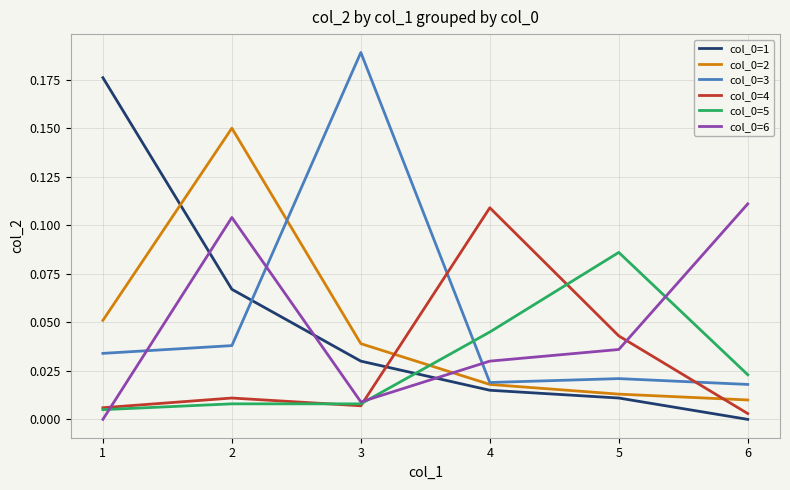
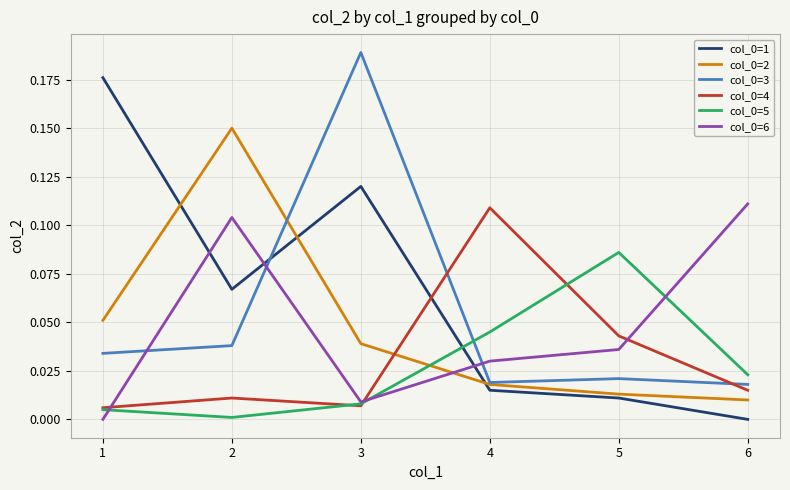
col_0=5, 2: 0.008 -> 0.001
col_0=1, 3: 0.03 -> 0.12
col_0=4, 6: 0.003 -> 0.015
